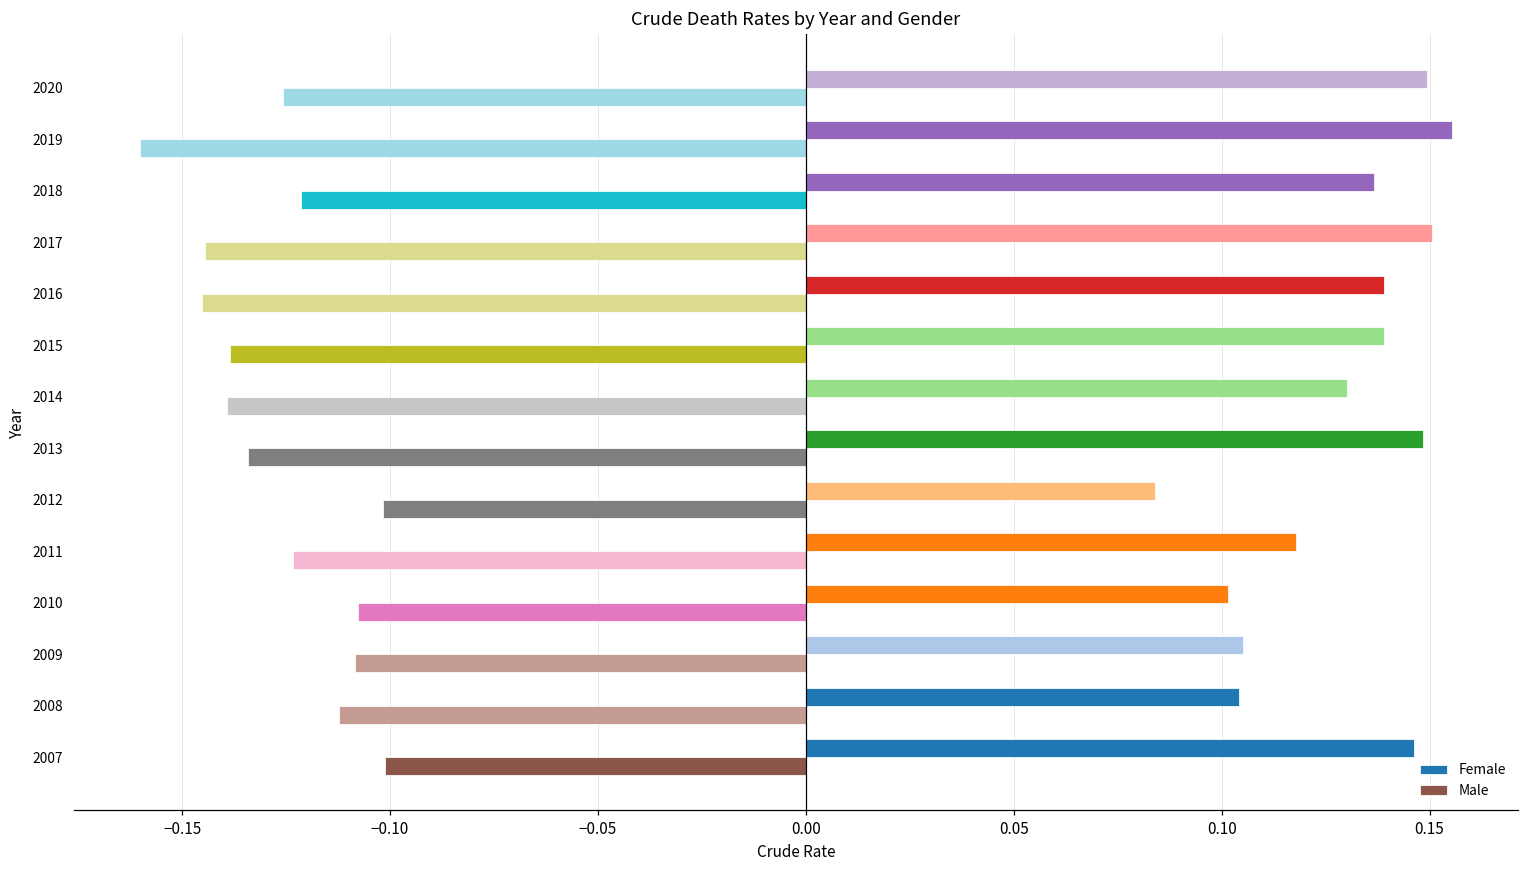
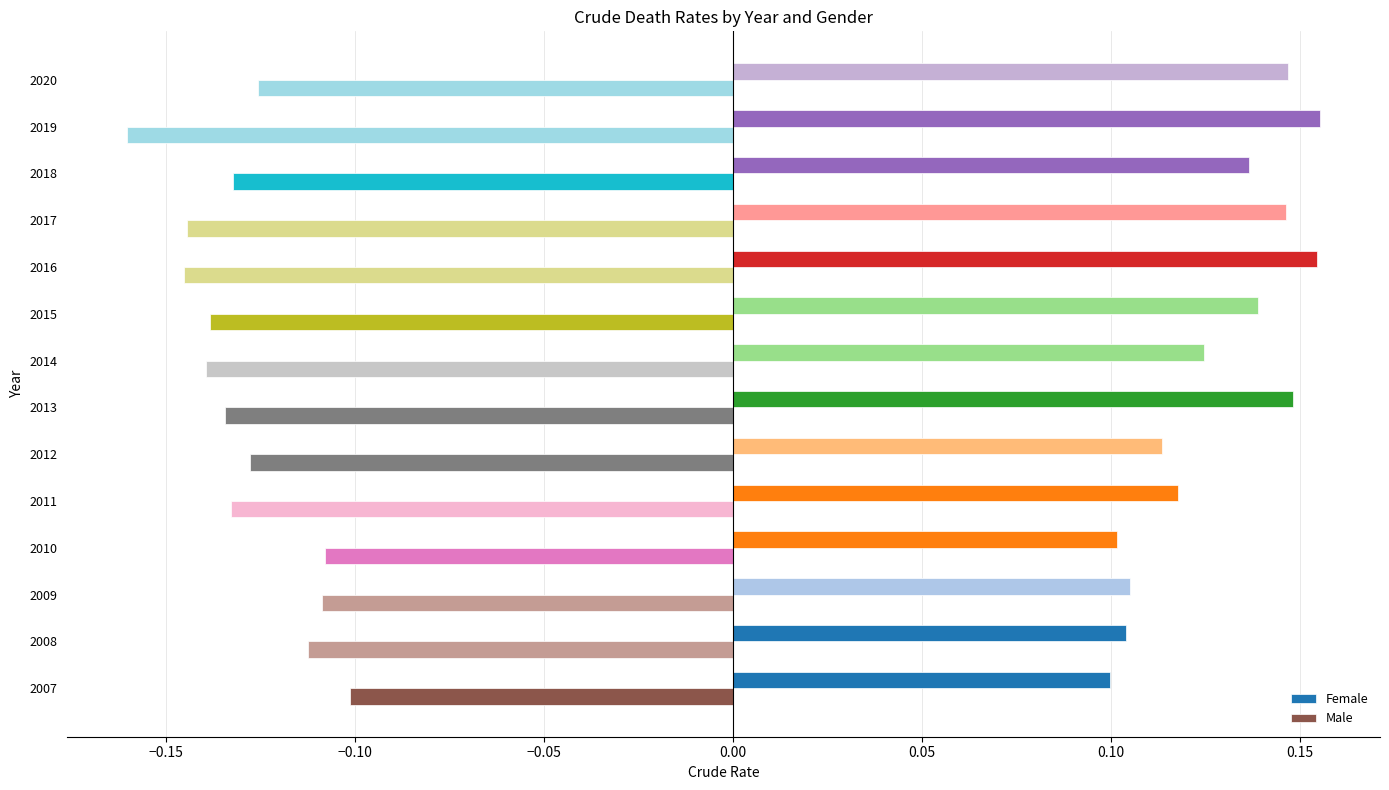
Female, 2020: 0.150 -> 0.147
Male, 2018: -0.121 -> -0.132
Female, 2017: 0.151 -> 0.146
Female, 2016: 0.139 -> 0.154
Female, 2014: 0.130 -> 0.125
Female, 2012: 0.084 -> 0.114
Male, 2012: -0.102 -> -0.128
Male, 2011: -0.123 -> -0.133
Female, 2007: 0.146 -> 0.100
